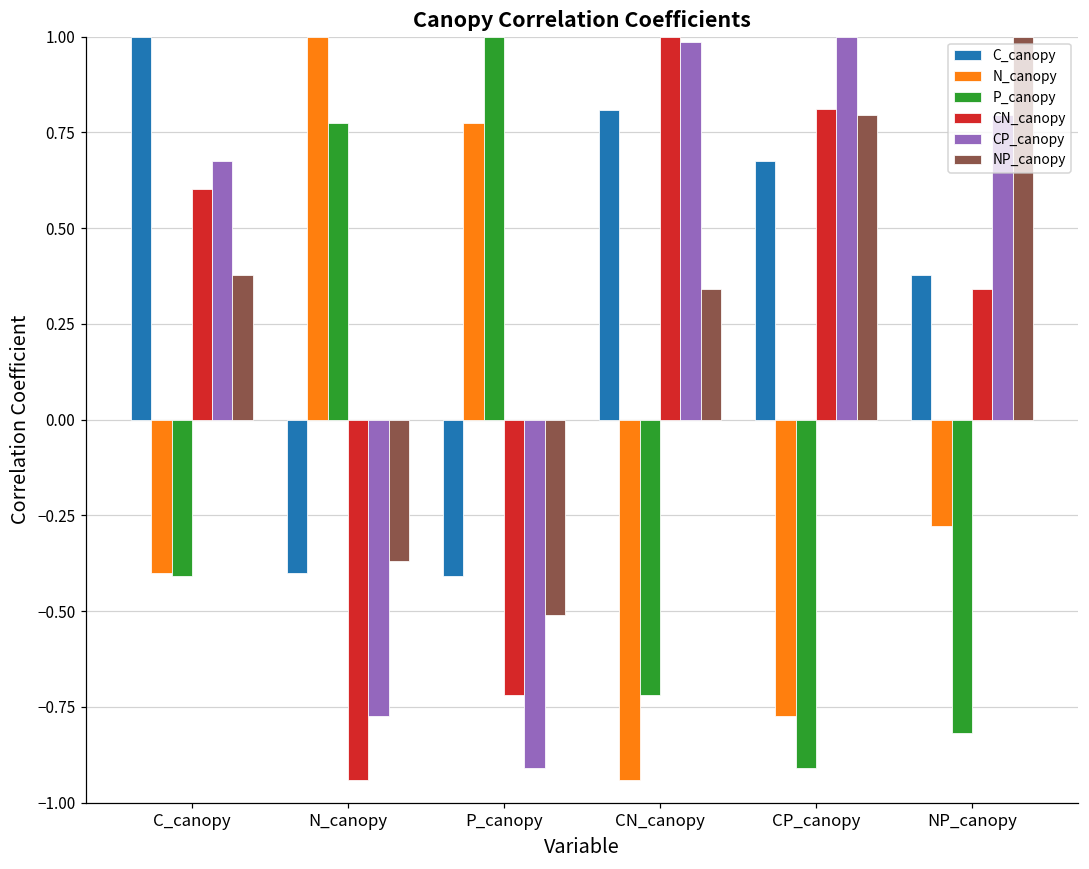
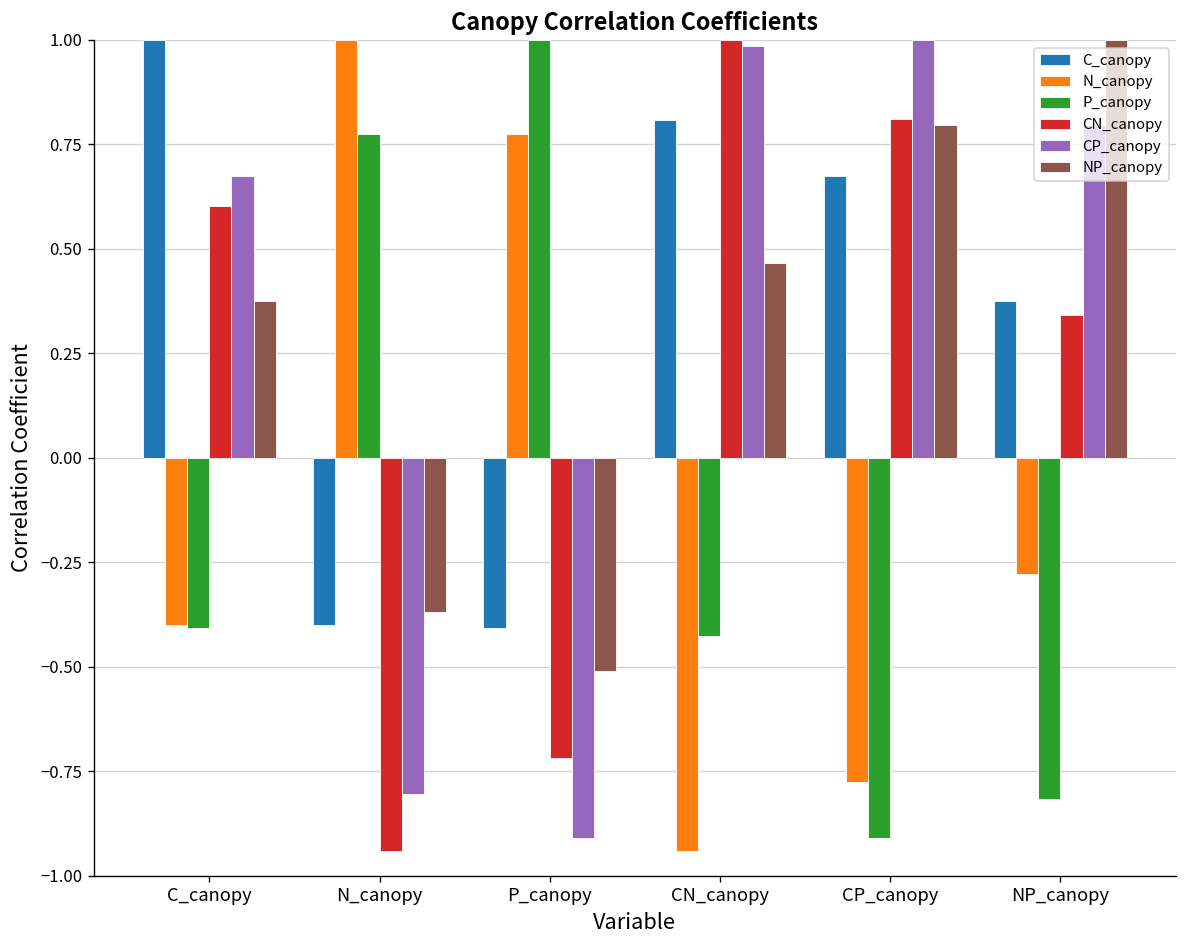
CP_canopy, N_canopy: -0.77 -> -0.81
P_canopy, CN_canopy: -0.72 -> -0.43
NP_canopy, CN_canopy: 0.34 -> 0.47
